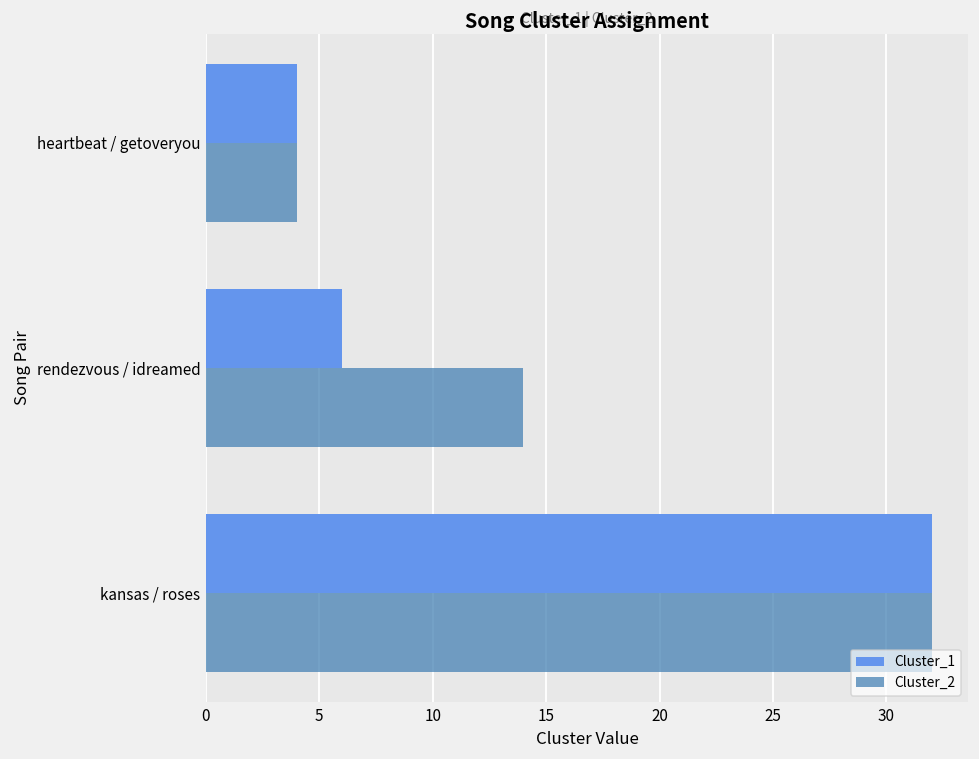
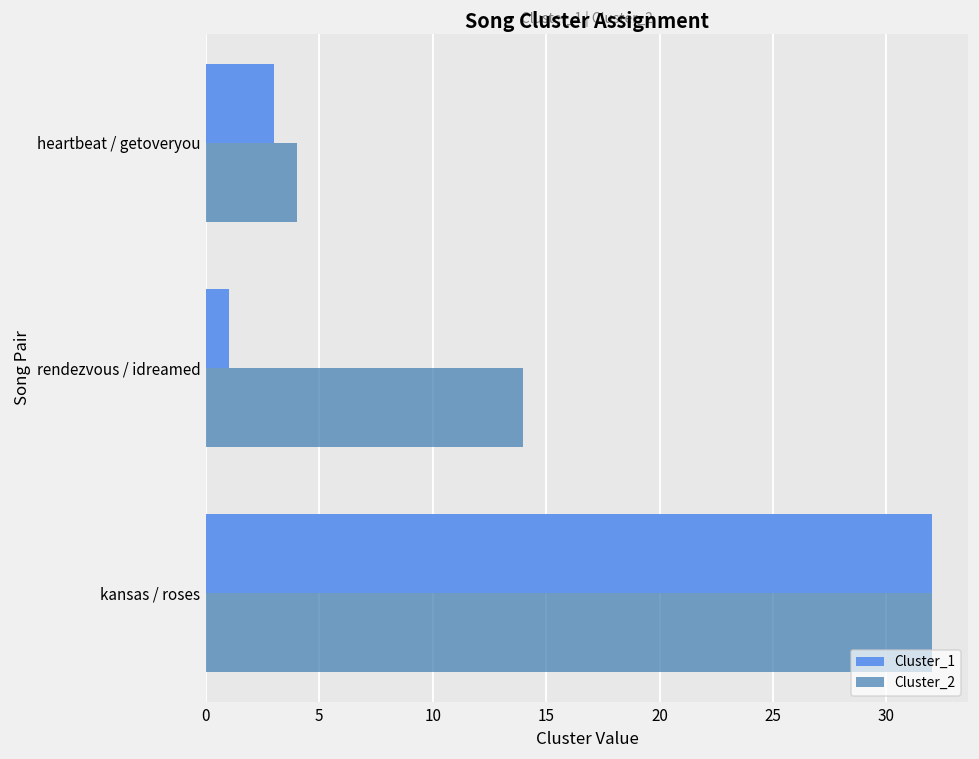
Cluster_1, heartbeat / getoveryou: 4 -> 3
Cluster_1, rendezvous / idreamed: 6 -> 1
